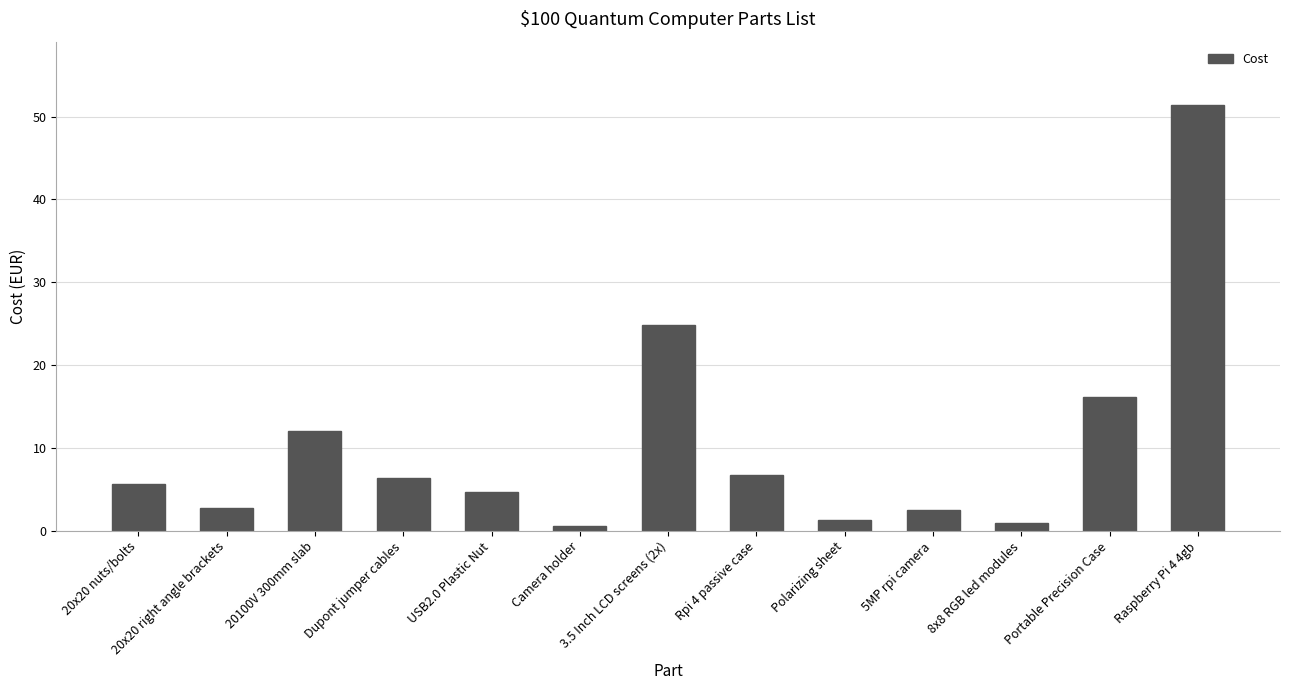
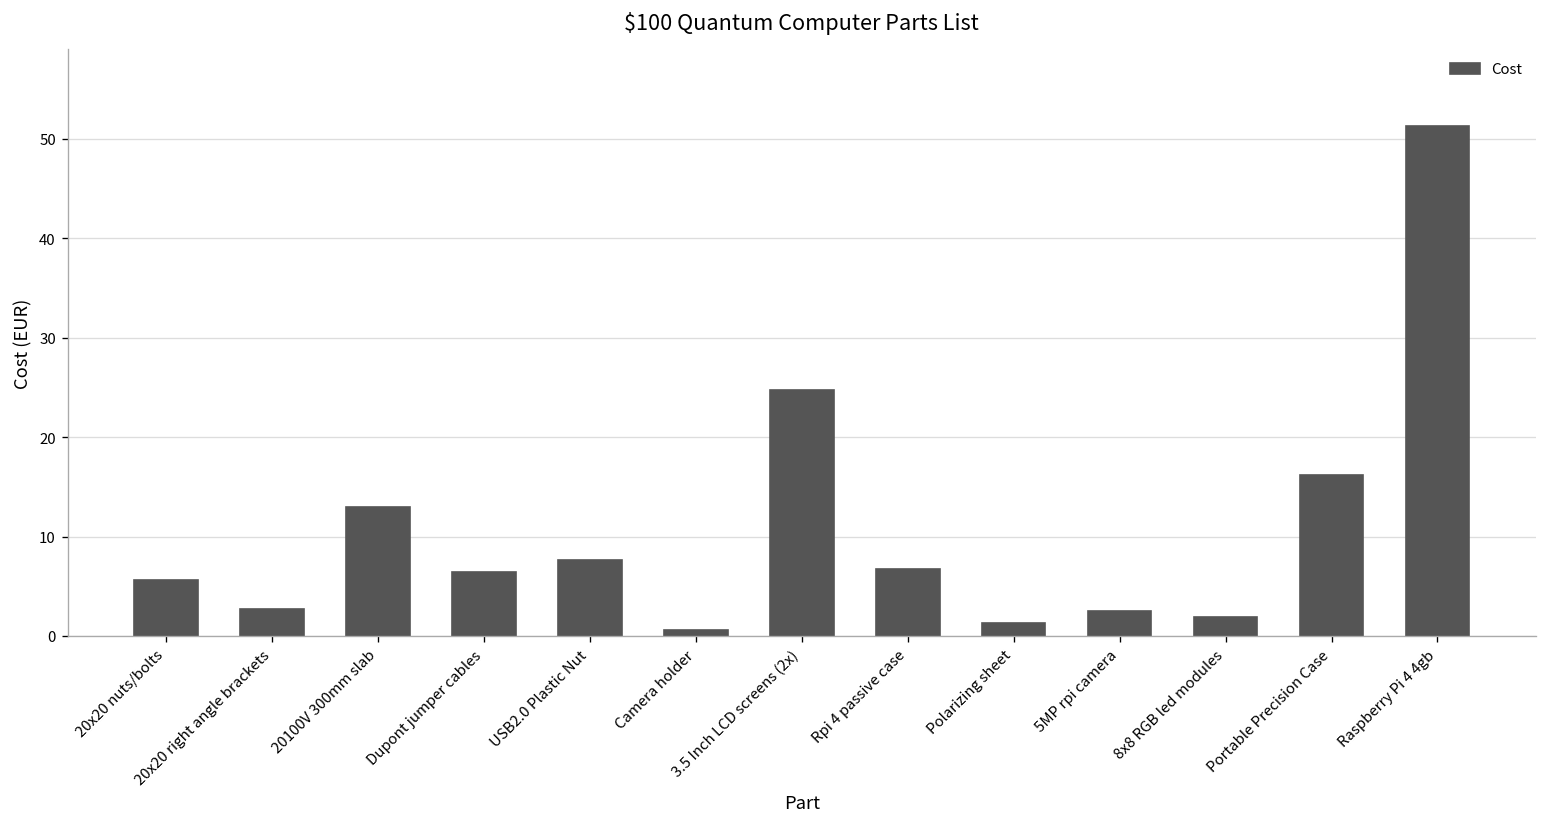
20100V 300mm slab: 12 -> 13
USB2.0 Plastic Nut: 5 -> 8
8x8 RGB led modules: 1 -> 2
